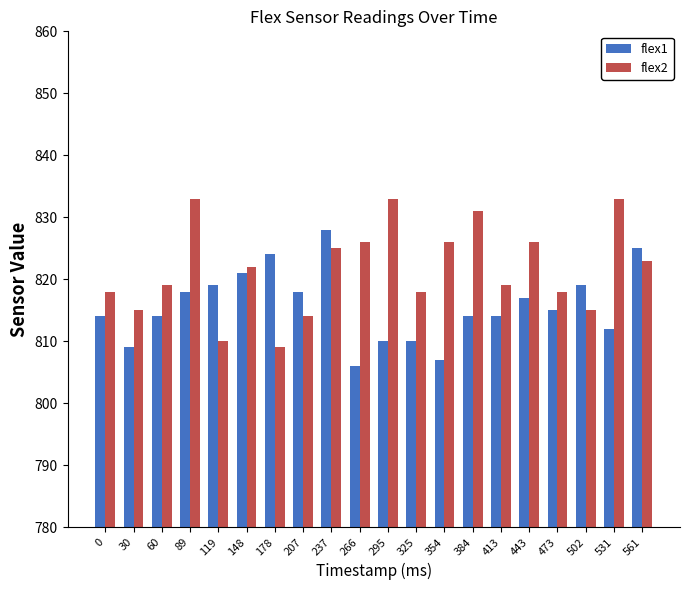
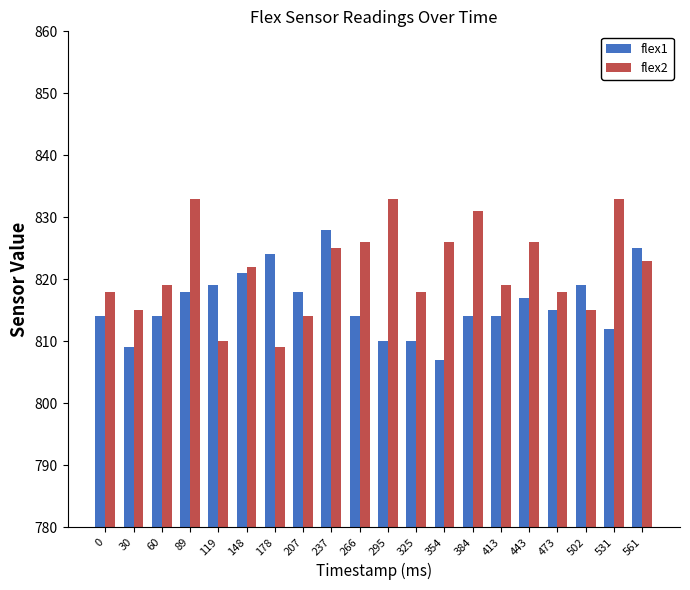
flex1, 266: 806 -> 814
